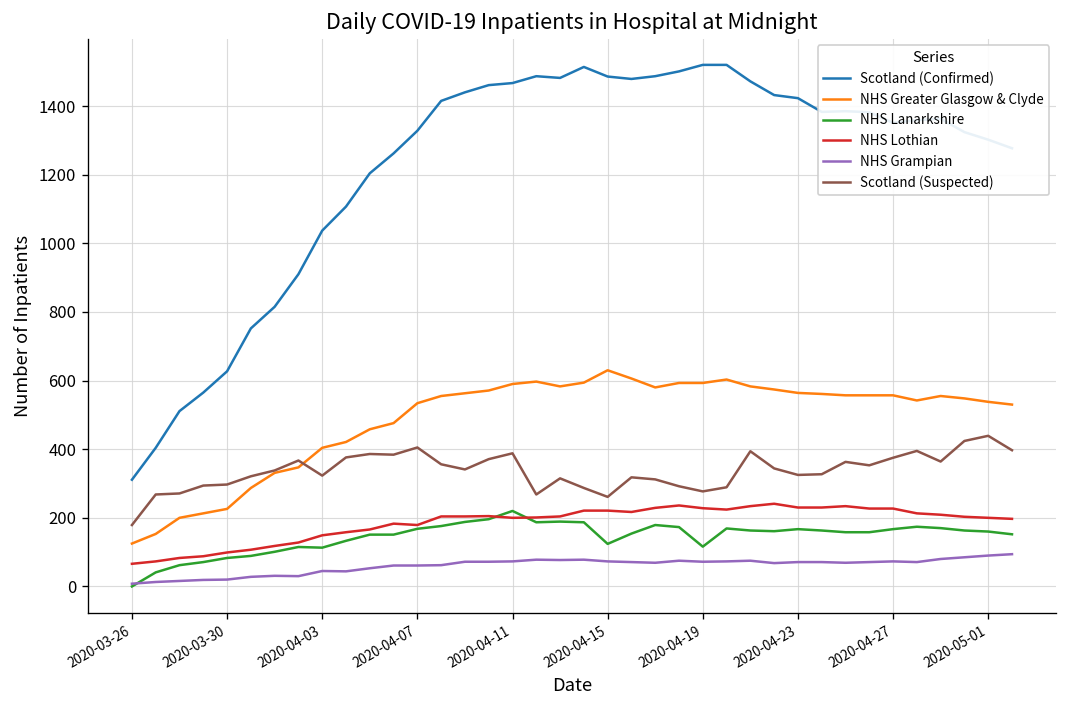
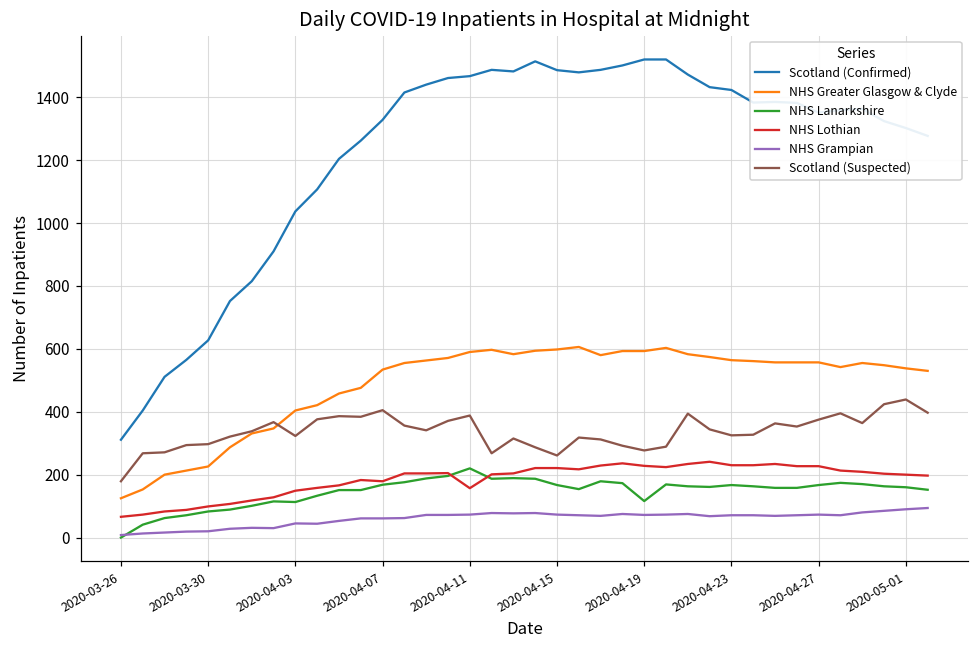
NHS Lothian, 2020-04-11: 200 -> 160
NHS Greater Glasgow & Clyde, 2020-04-15: 630 -> 600
NHS Lanarkshire, 2020-04-15: 120 -> 170
